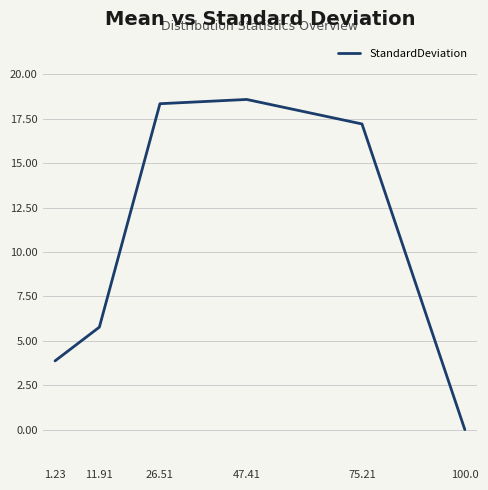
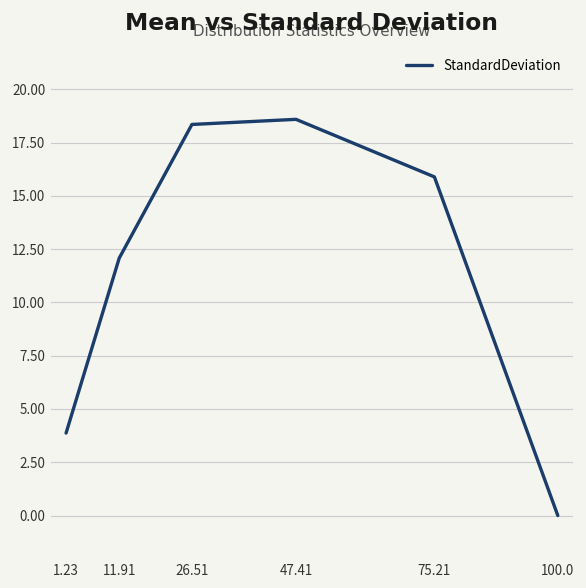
11.91: 5.8 -> 12.1
75.21: 17.2 -> 15.9
